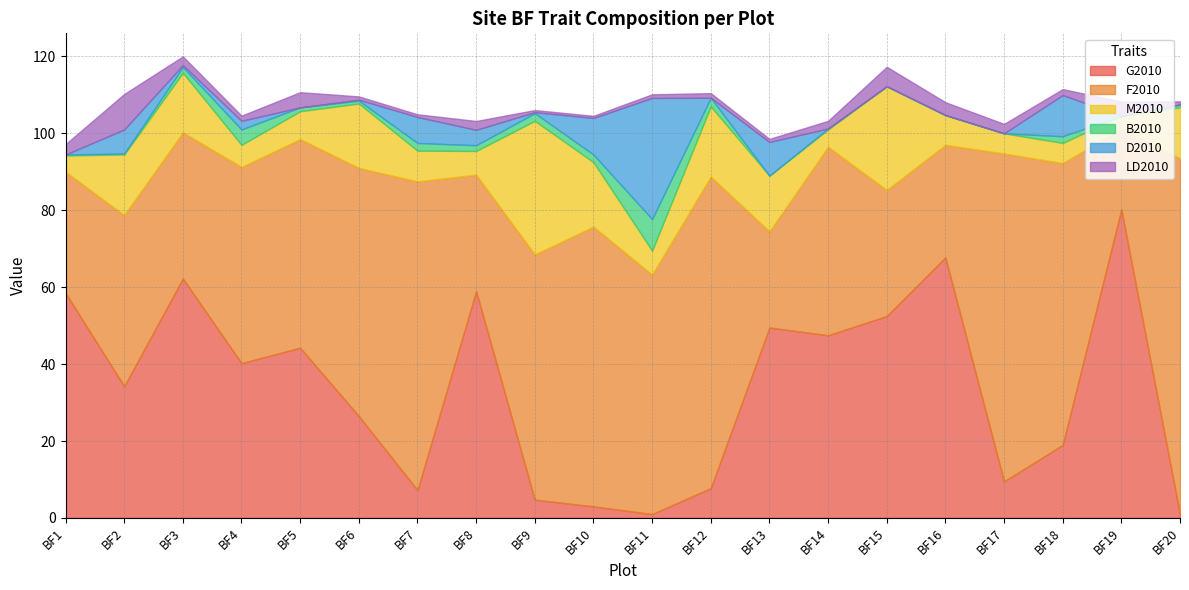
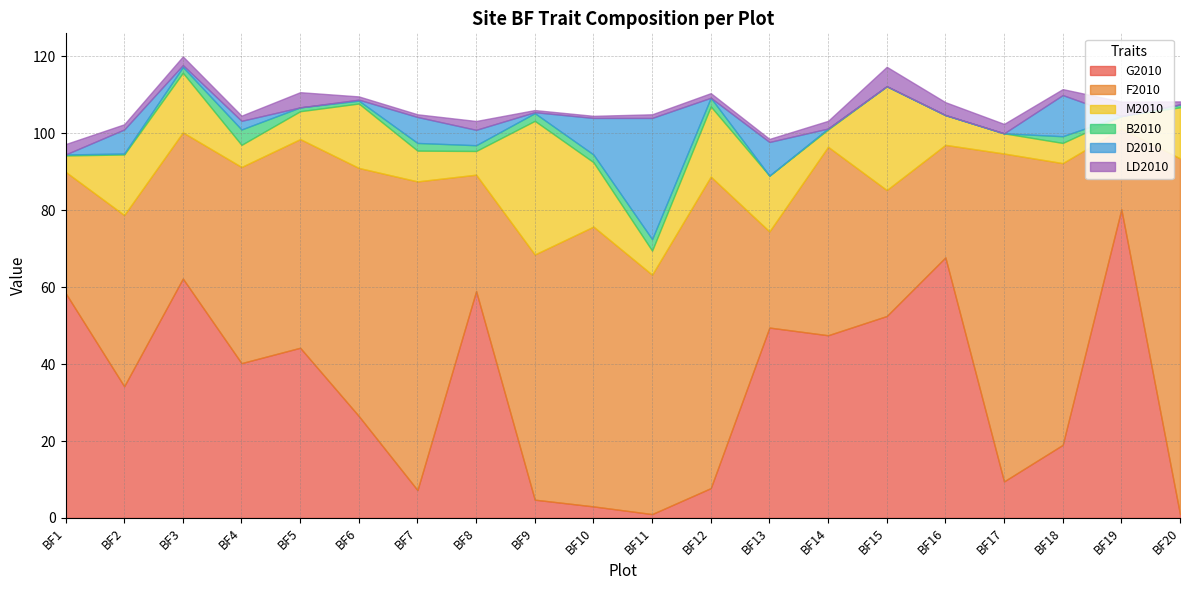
LD2010, BF2: 9 -> 1
B2010, BF11: 8 -> 3
